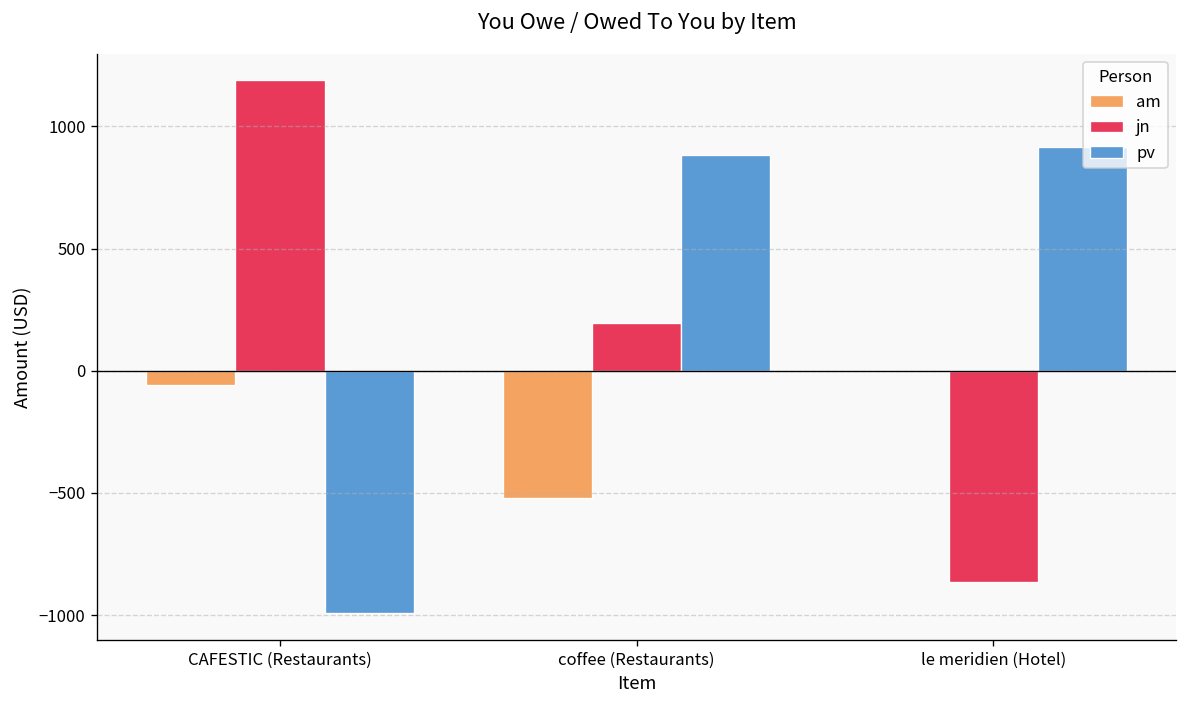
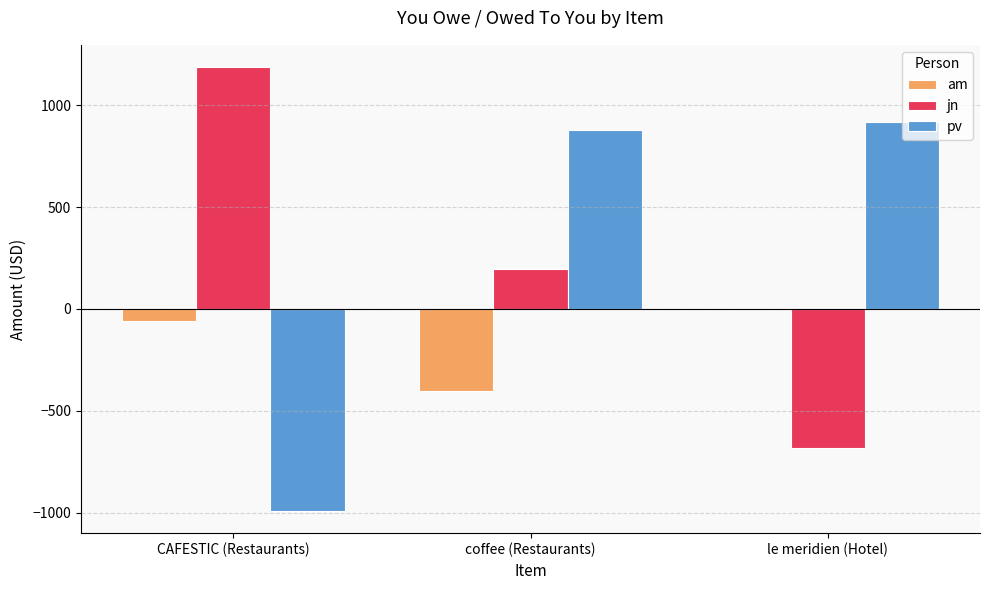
am, coffee (Restaurants): -520 -> -400
jn, le meridien (Hotel): -860 -> -680
